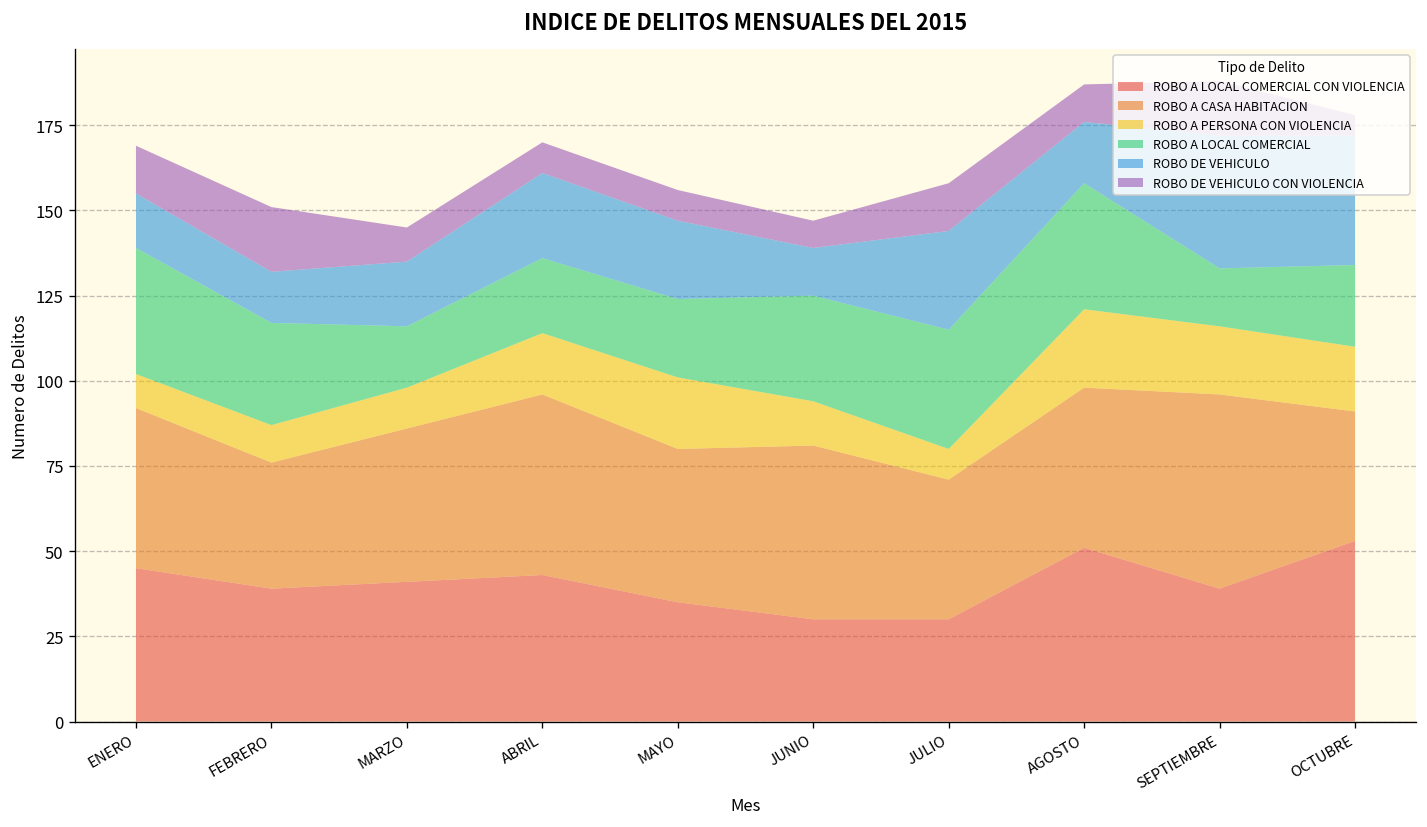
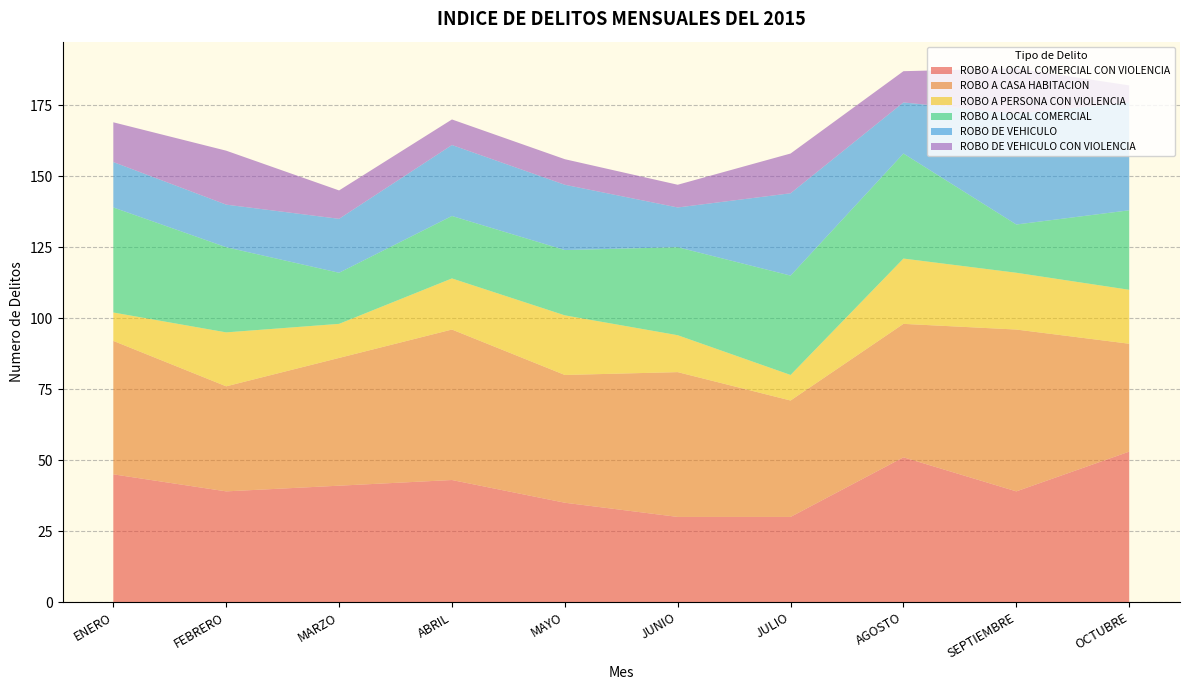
ROBO A PERSONA CON VIOLENCIA, FEBRERO: 11 -> 19
ROBO A LOCAL COMERCIAL, OCTUBRE: 24 -> 28
